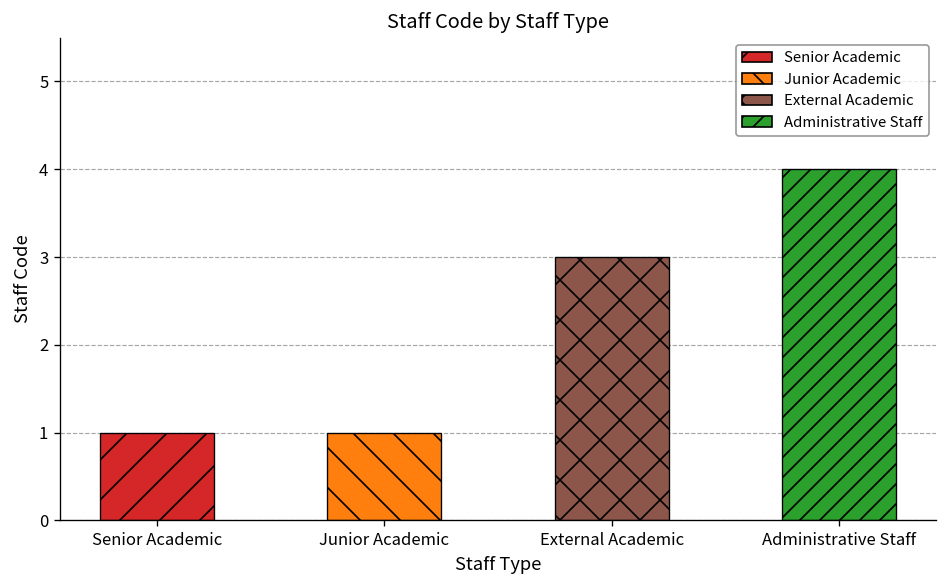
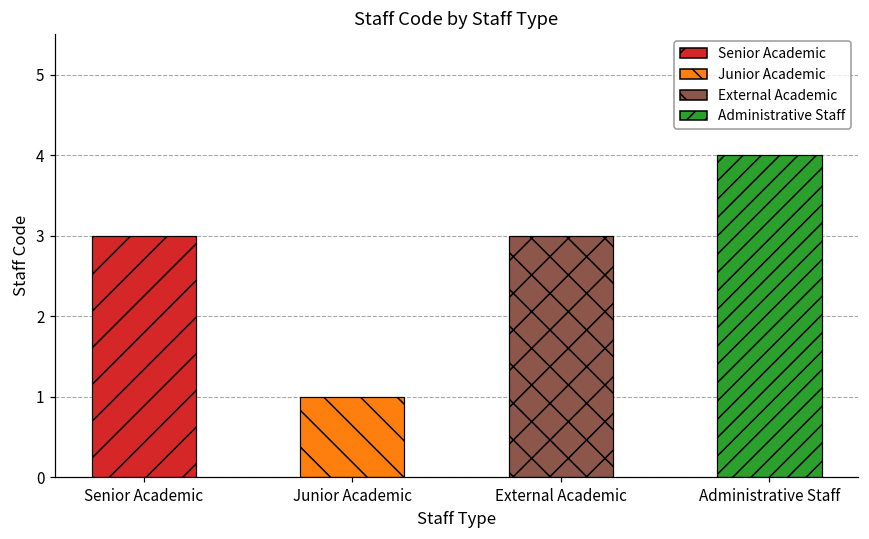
Senior Academic: 1 -> 3
